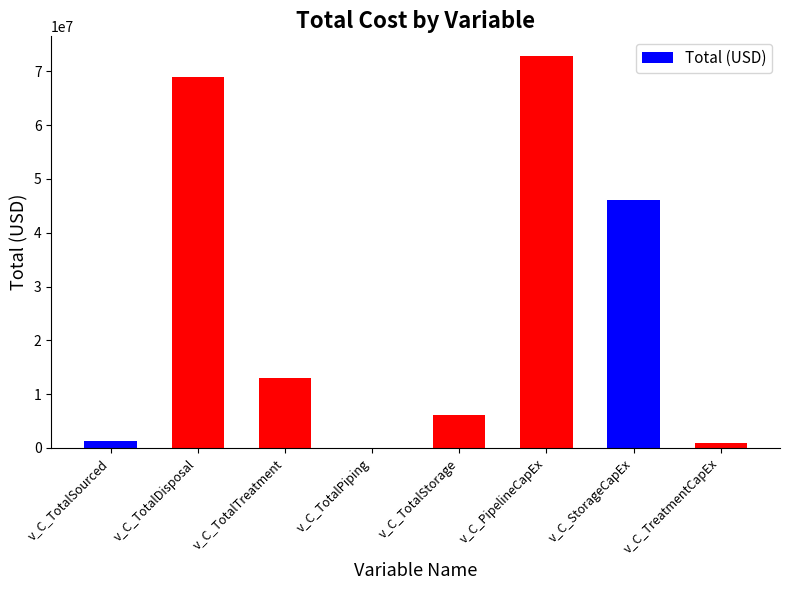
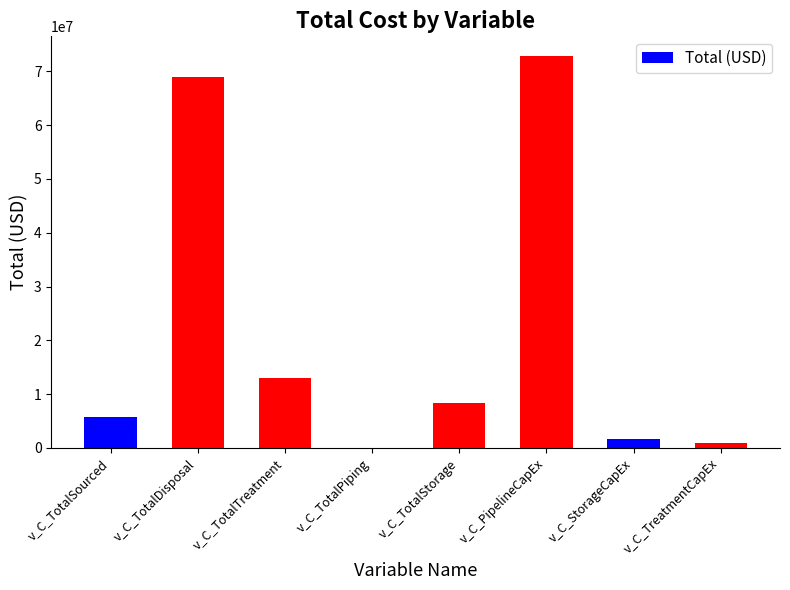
v_C_TotalSourced: 1000000 -> 6000000
v_C_TotalStorage: 6000000 -> 8000000
v_C_StorageCapEx: 46000000 -> 2000000
